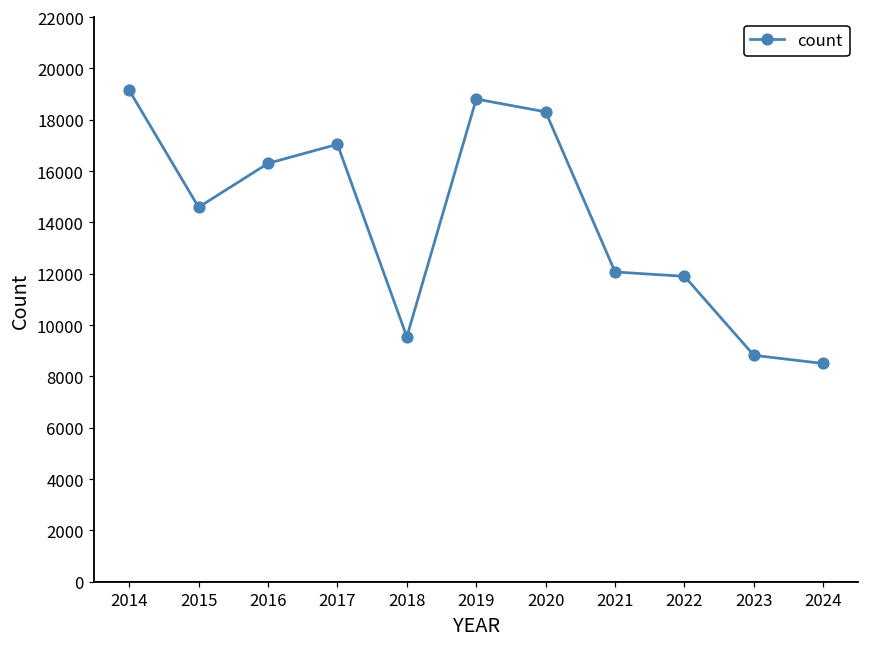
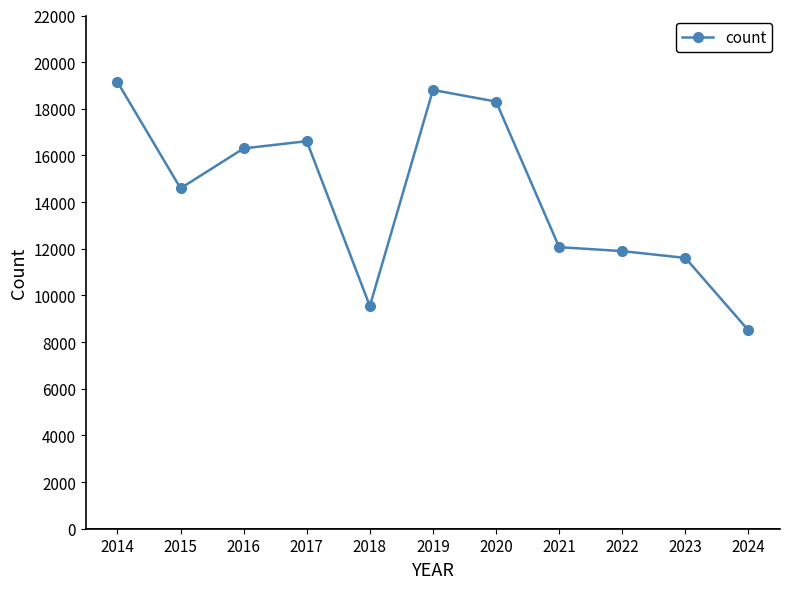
2017: 17000 -> 16600
2023: 8800 -> 11600
